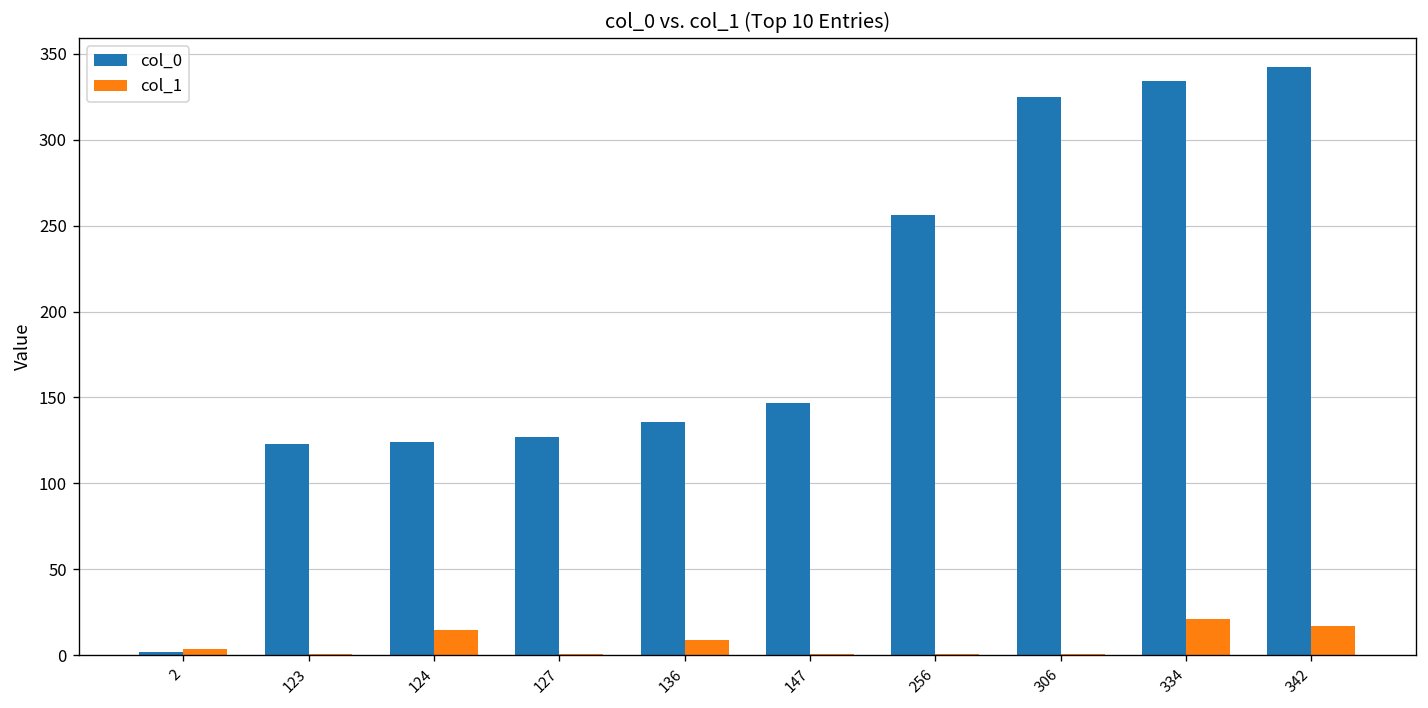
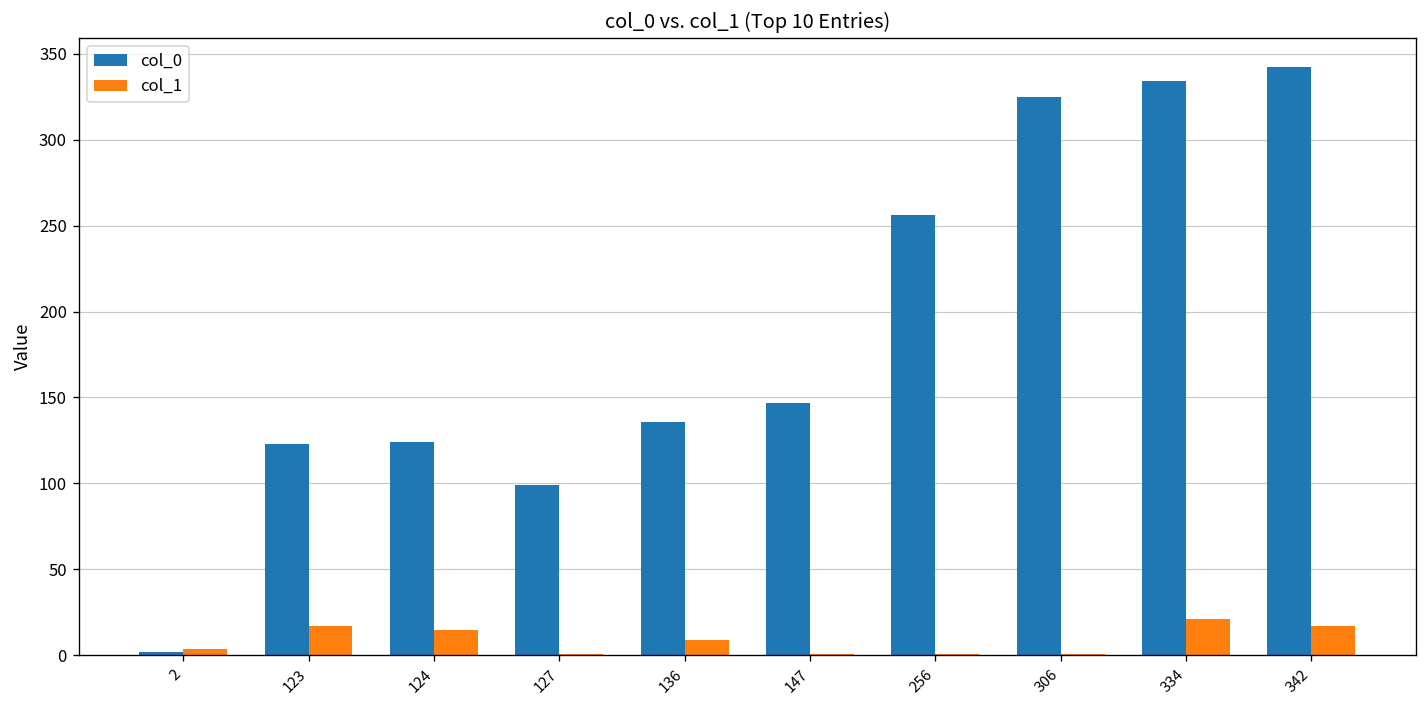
col_1, 123: 1 -> 17
col_0, 127: 127 -> 99
